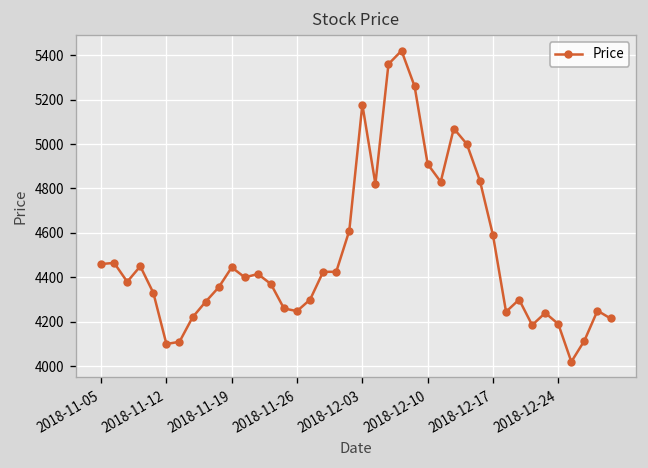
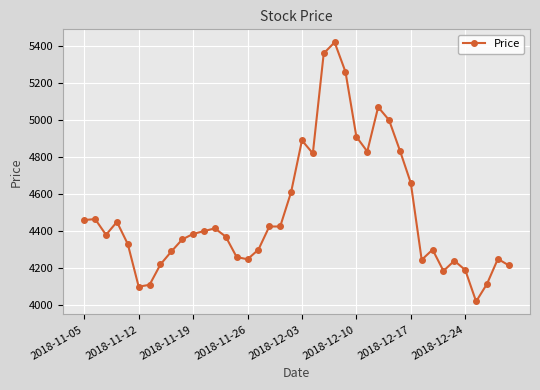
2018-11-19: 4450 -> 4390
2018-12-03: 5180 -> 4890
2018-12-17: 4590 -> 4660
